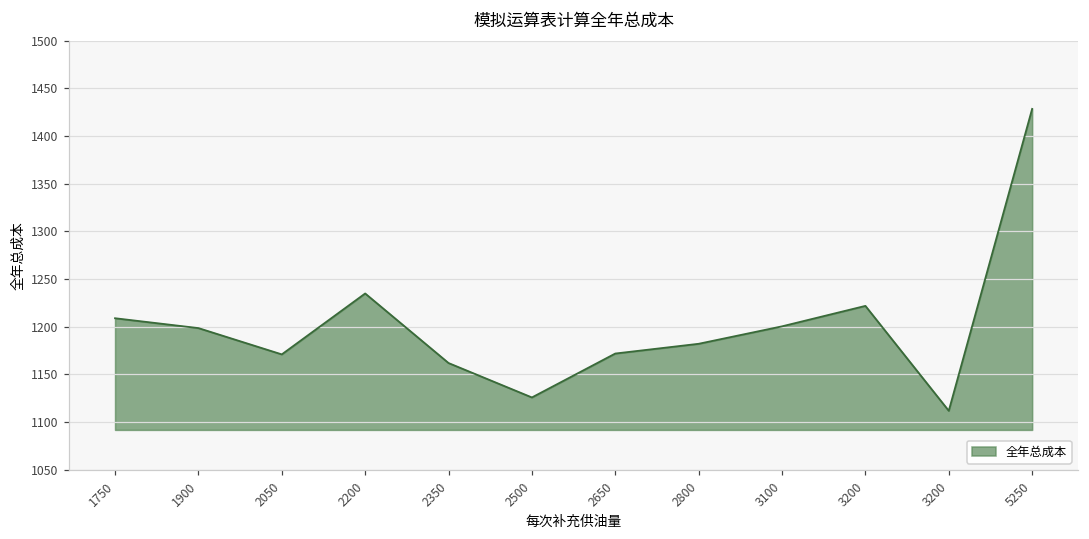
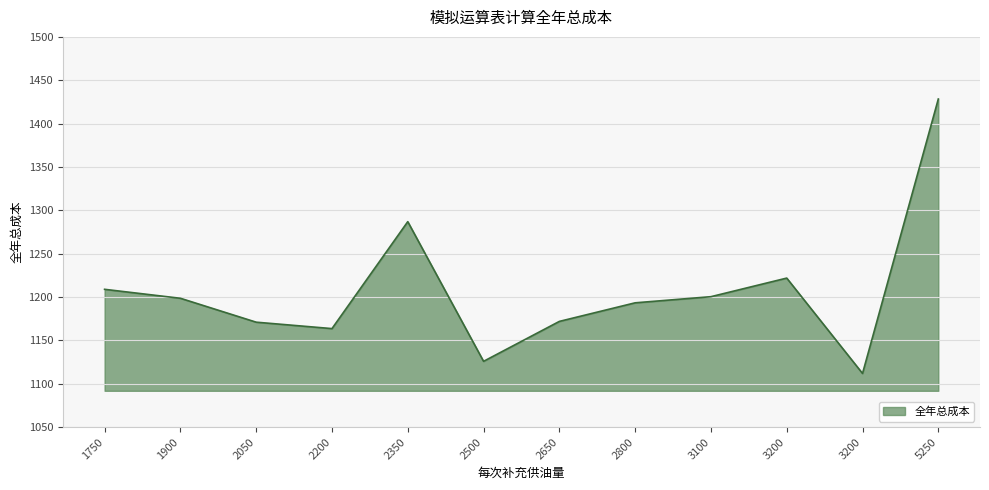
2200: 1230 -> 1160
2350: 1160 -> 1290
2800: 1180 -> 1190
